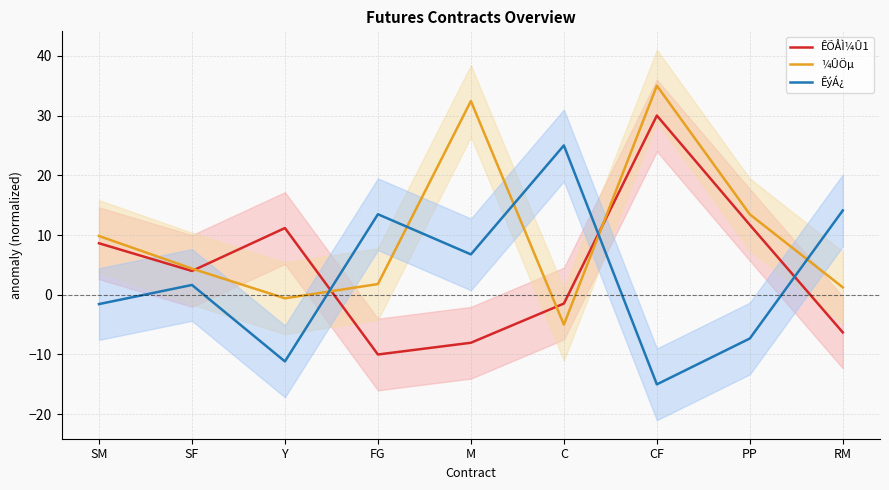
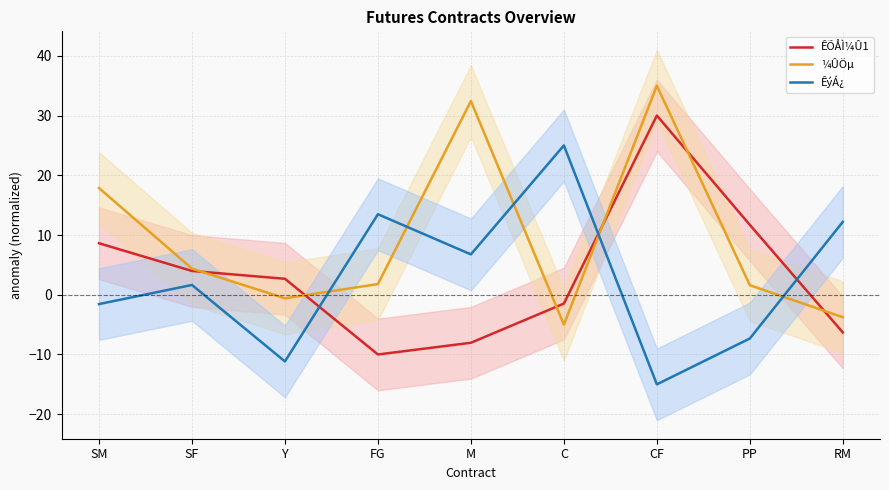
¼ÛÖµ, SM: 10 -> 18
ÊÕÅÌ¼Û1, Y: 11 -> 3
¼ÛÖµ, PP: 13 -> 2
¼ÛÖµ, RM: 1 -> -4
ÊýÁ¿, RM: 14 -> 12
